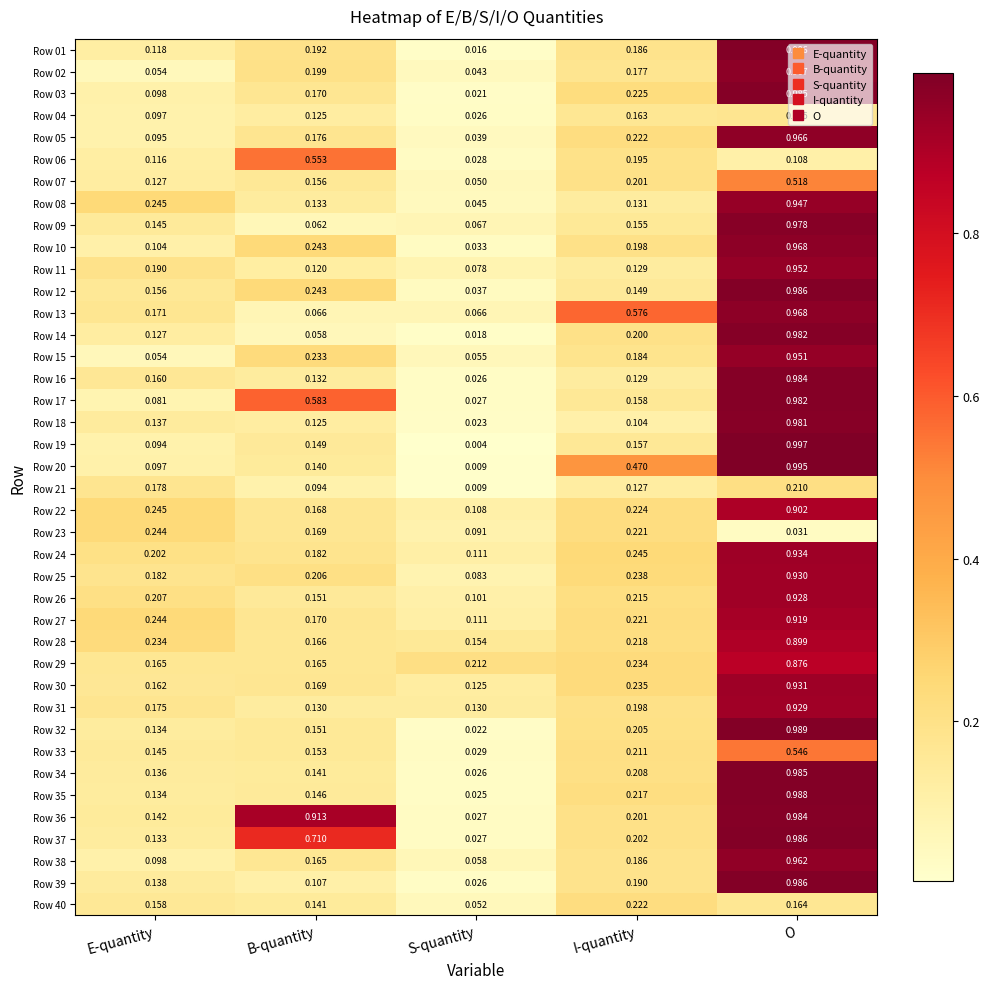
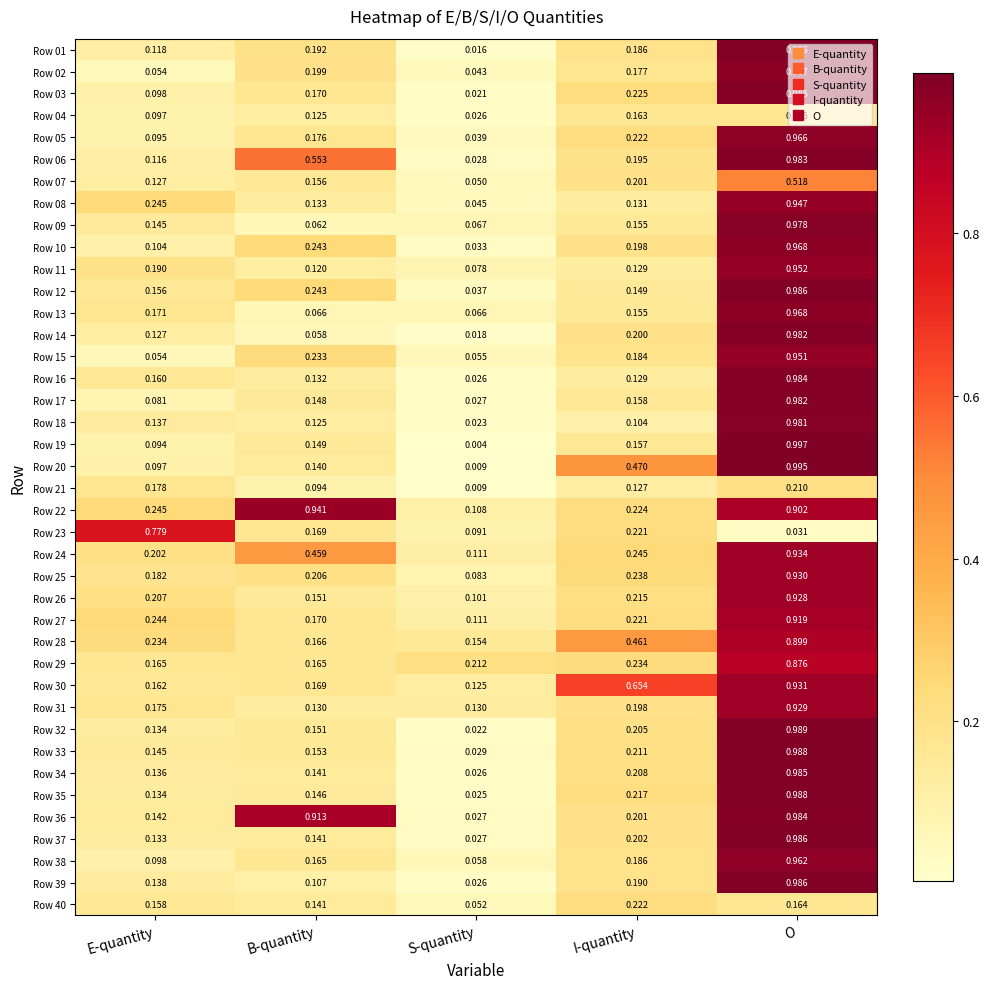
Row 06, O: 0.108 -> 0.983
Row 13, I-quantity: 0.576 -> 0.155
Row 17, B-quantity: 0.583 -> 0.148
Row 22, B-quantity: 0.168 -> 0.941
Row 23, E-quantity: 0.244 -> 0.779
Row 24, B-quantity: 0.182 -> 0.459
Row 28, I-quantity: 0.218 -> 0.461
Row 30, I-quantity: 0.235 -> 0.654
Row 33, O: 0.546 -> 0.988
Row 37, B-quantity: 0.710 -> 0.141
